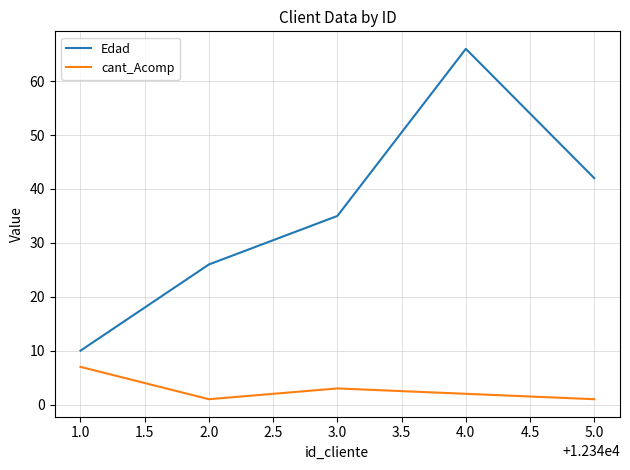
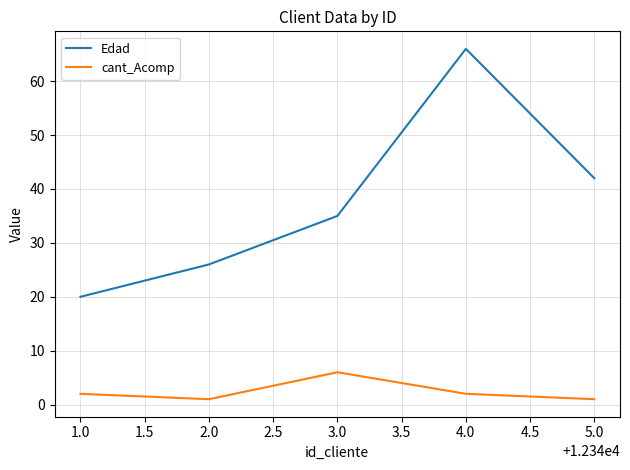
Edad, 1.0: 10 -> 20
cant_Acomp, 1.0: 7 -> 2
cant_Acomp, 3.0: 3 -> 6
